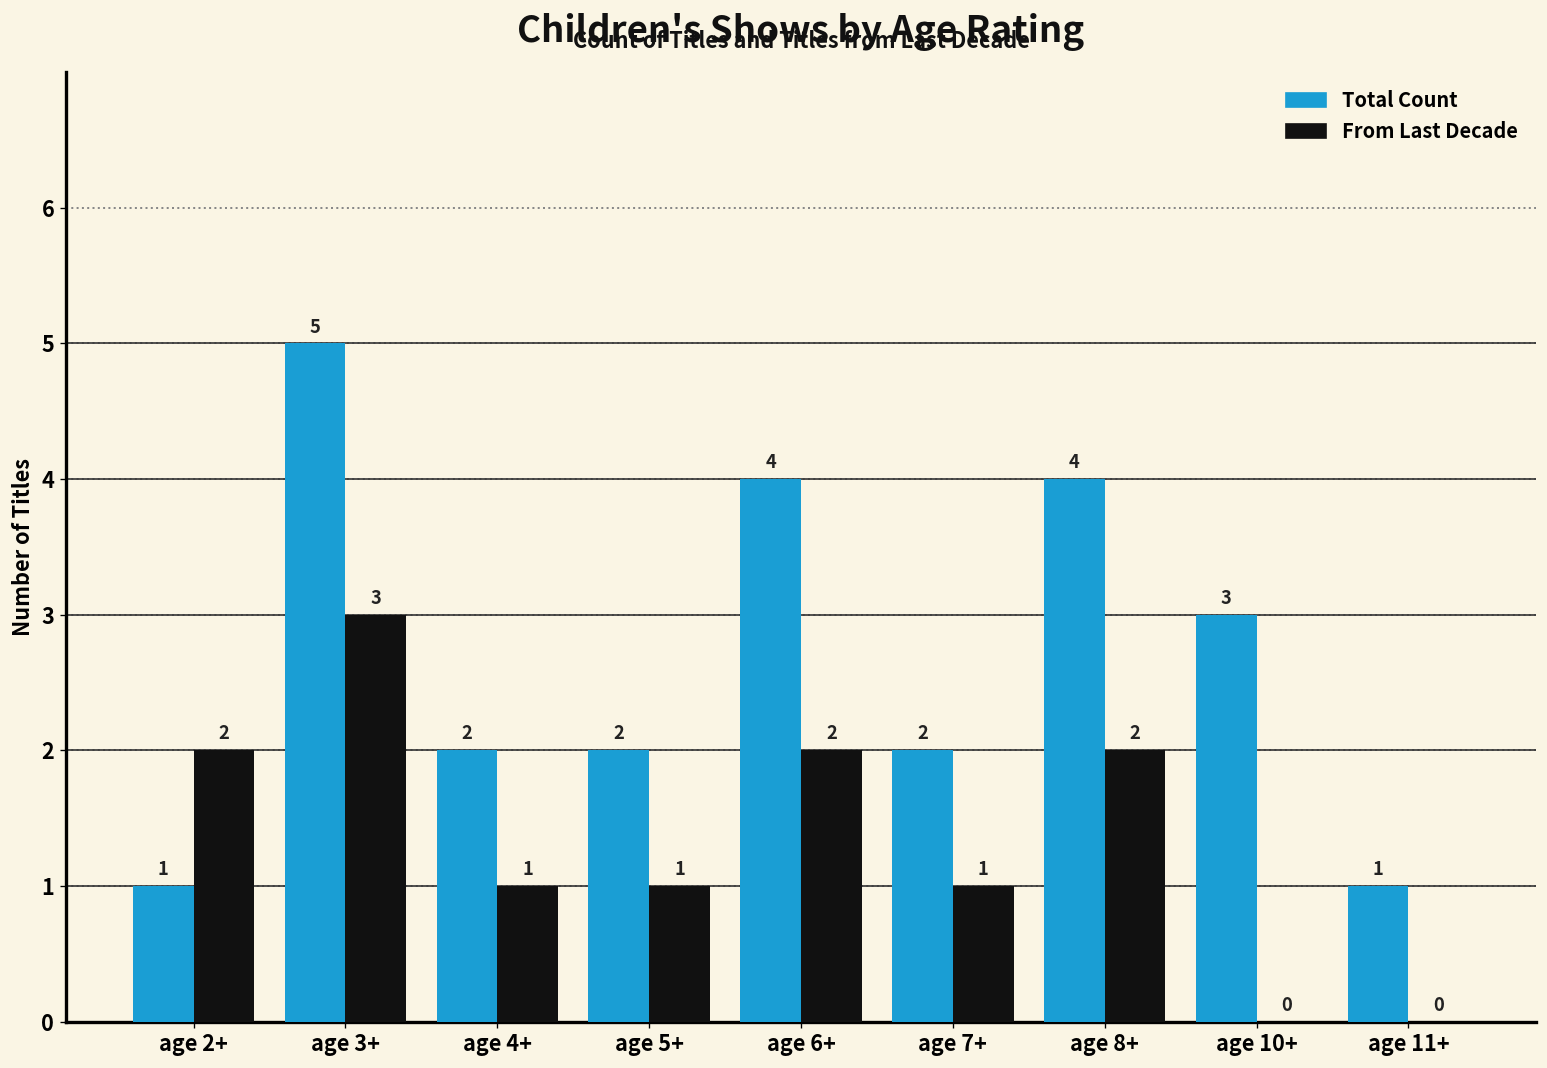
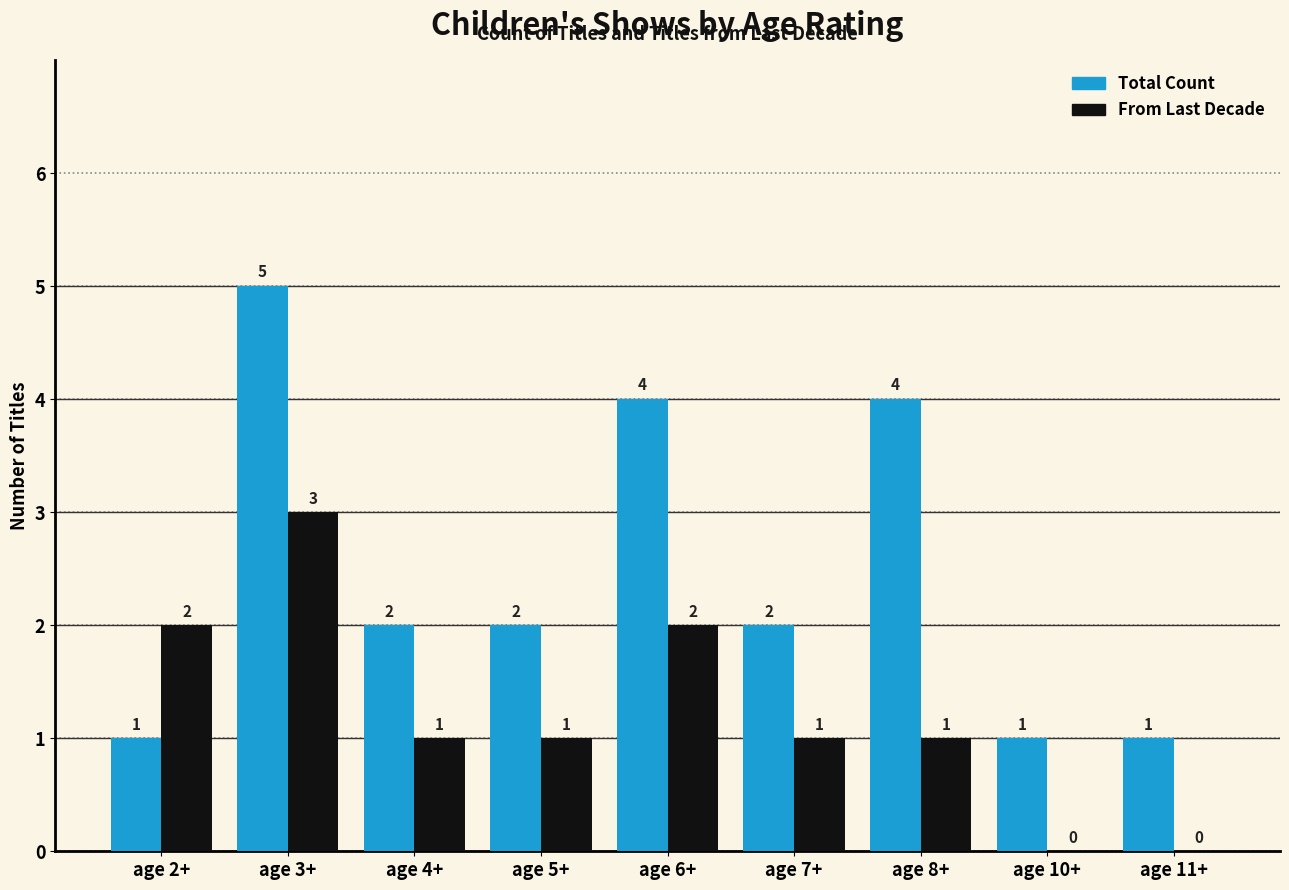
From Last Decade, age 8+: 2 -> 1
Total Count, age 10+: 3 -> 1
